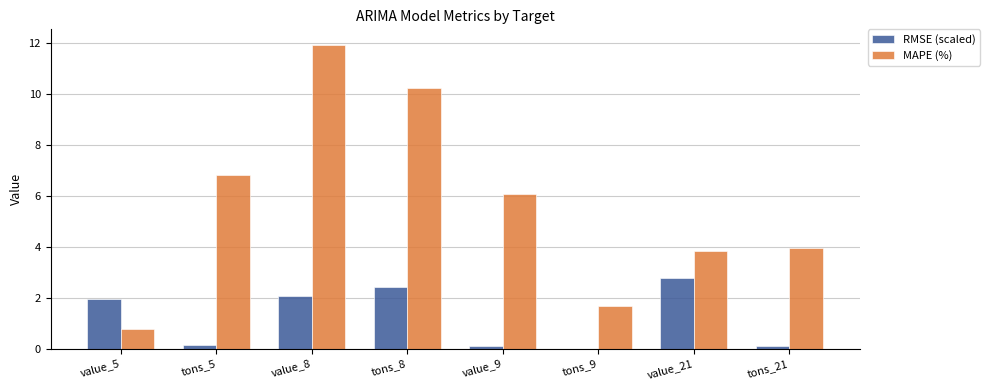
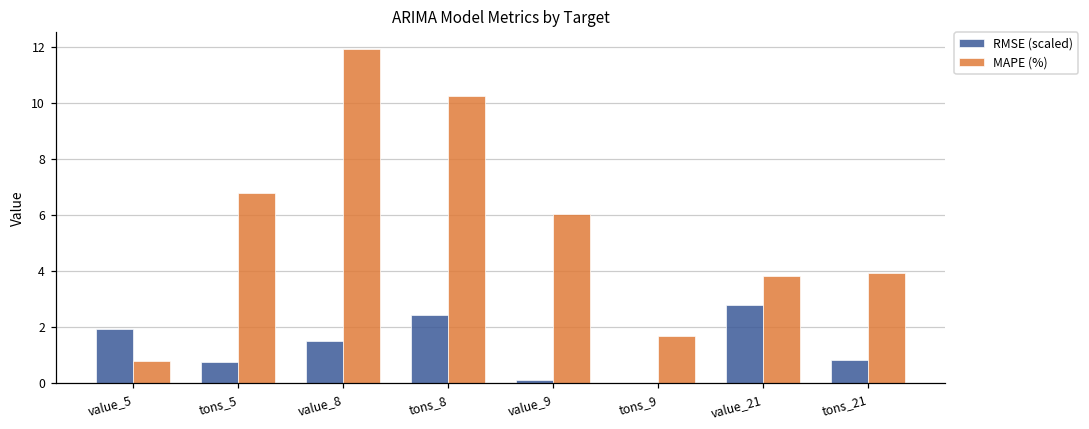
RMSE (scaled), tons_5: 0.1 -> 0.8
RMSE (scaled), value_8: 2.1 -> 1.5
RMSE (scaled), tons_21: 0.1 -> 0.8
